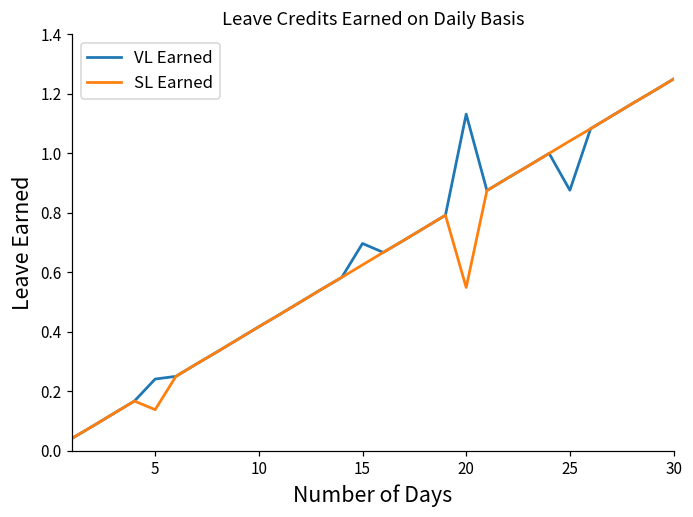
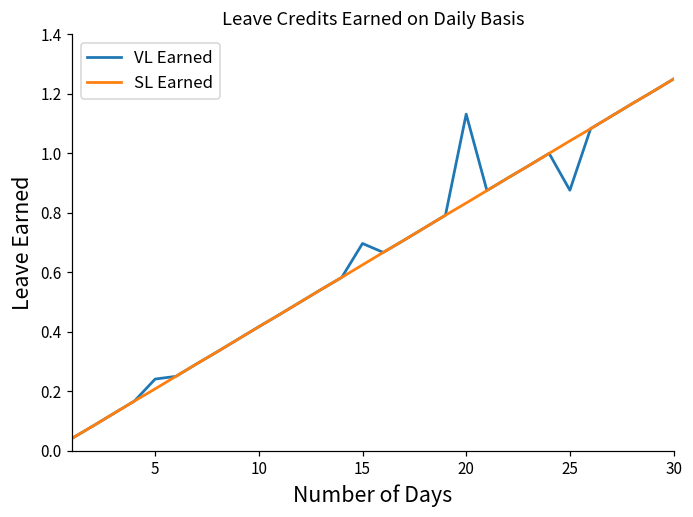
SL Earned, 5: 0.14 -> 0.21
SL Earned, 20: 0.55 -> 0.83
